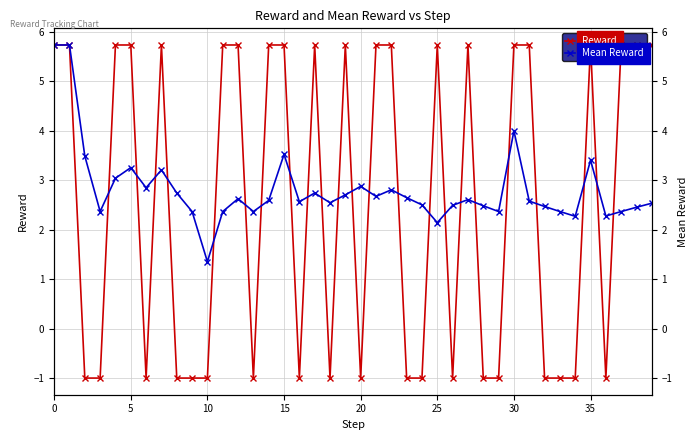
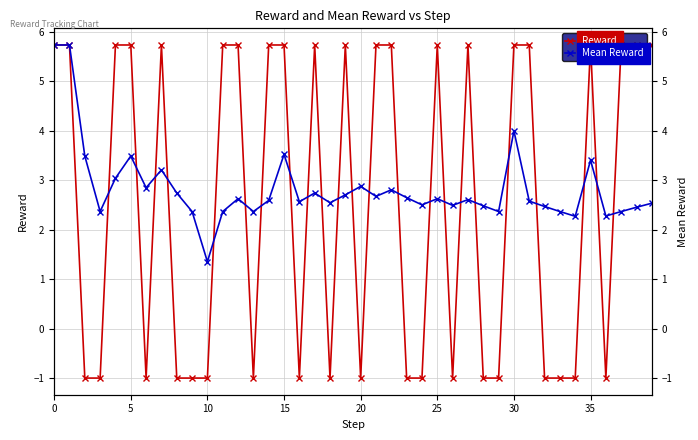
Mean Reward, 5: 3.3 -> 3.5
Mean Reward, 25: 2.1 -> 2.6
